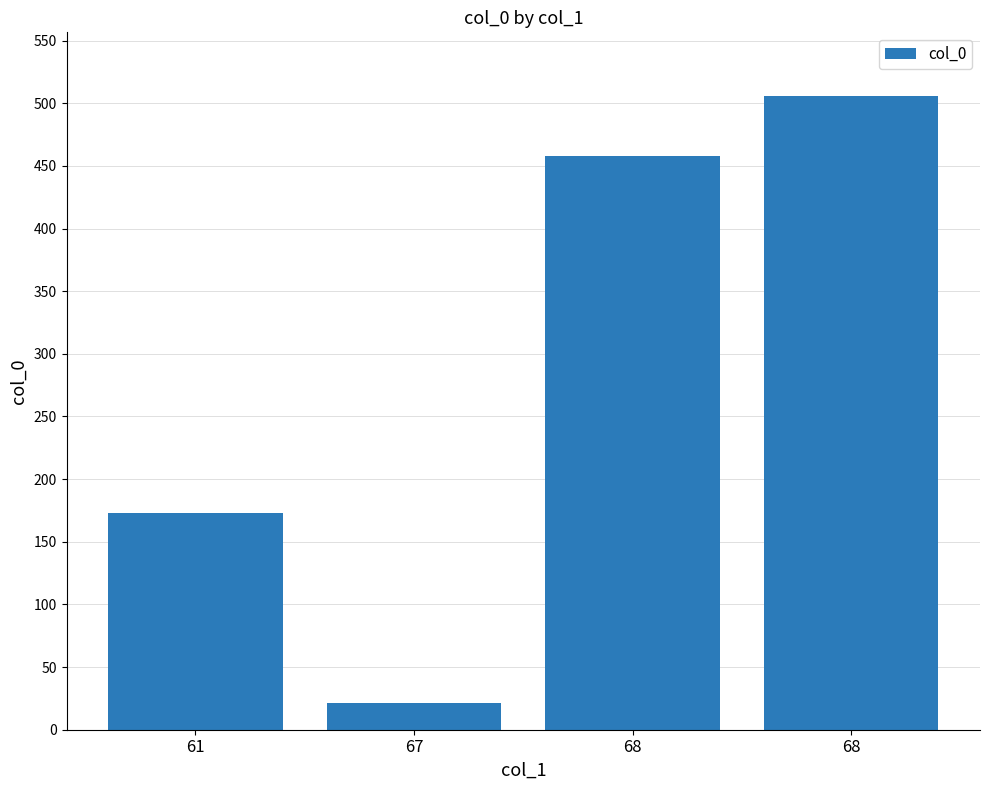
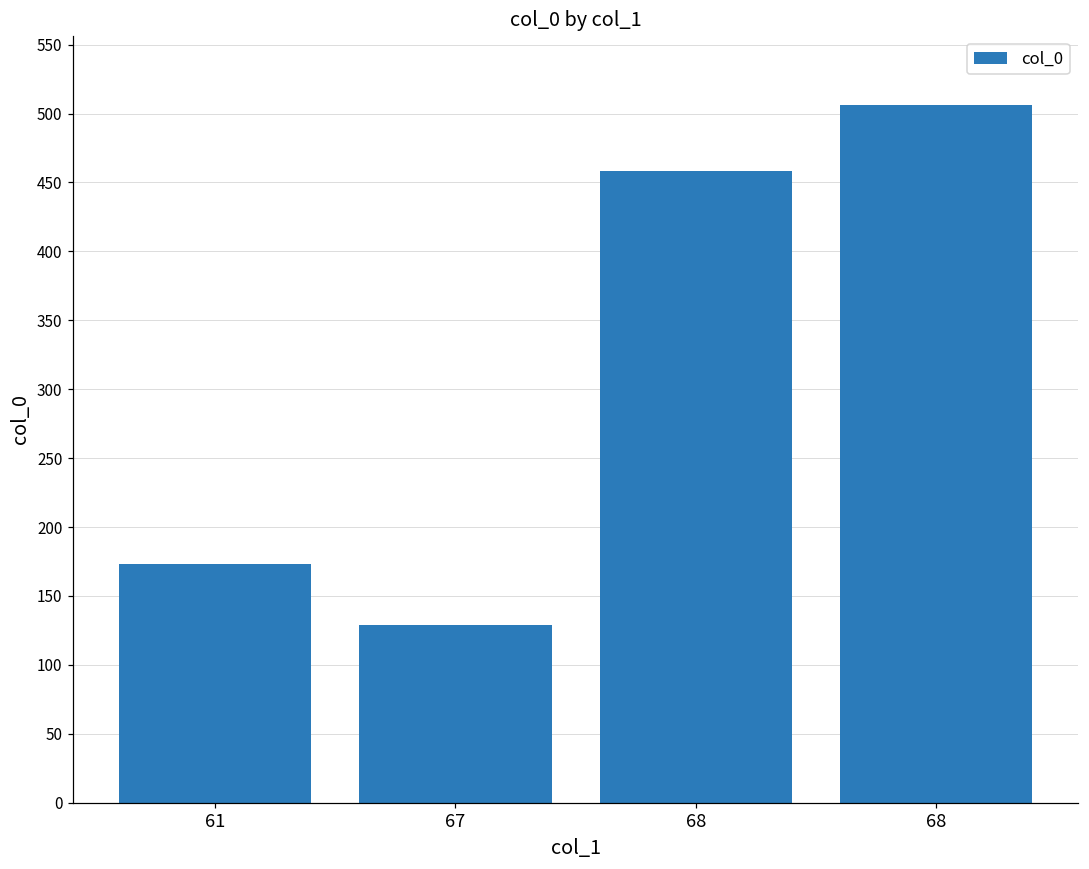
67: 21 -> 129
